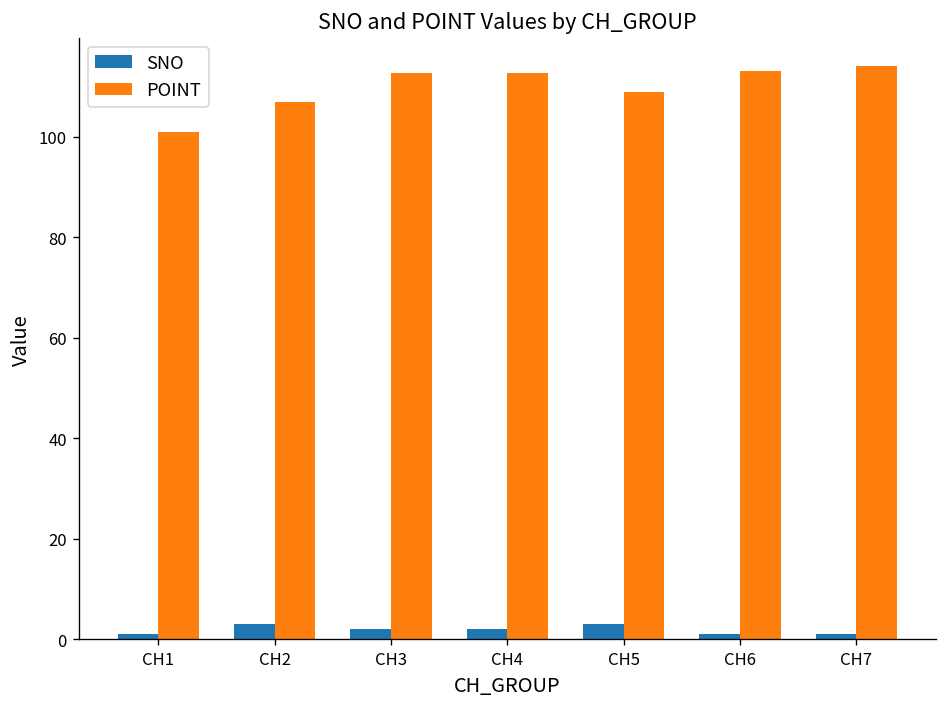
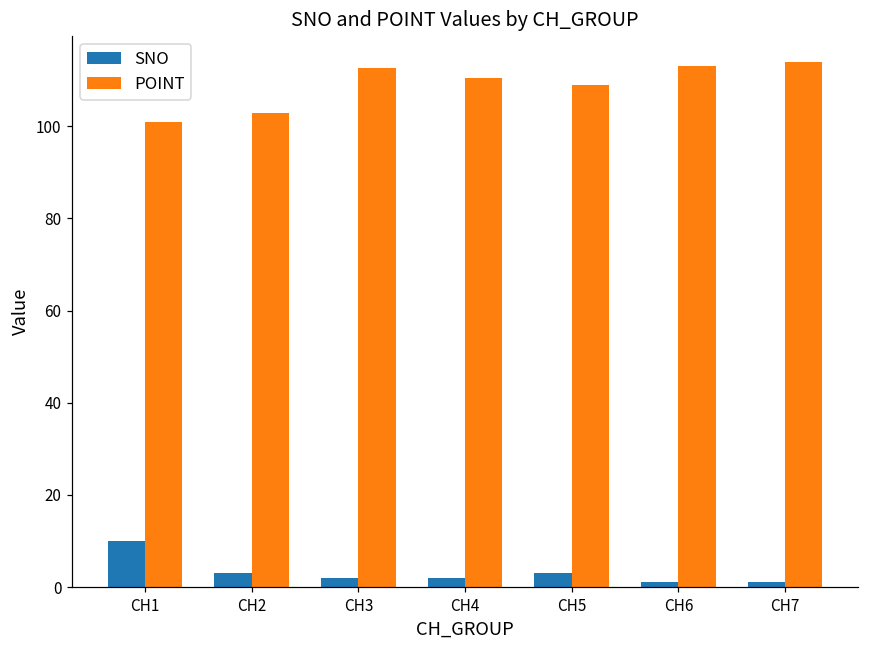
SNO, CH1: 1 -> 10
POINT, CH2: 107 -> 103
POINT, CH4: 113 -> 111
